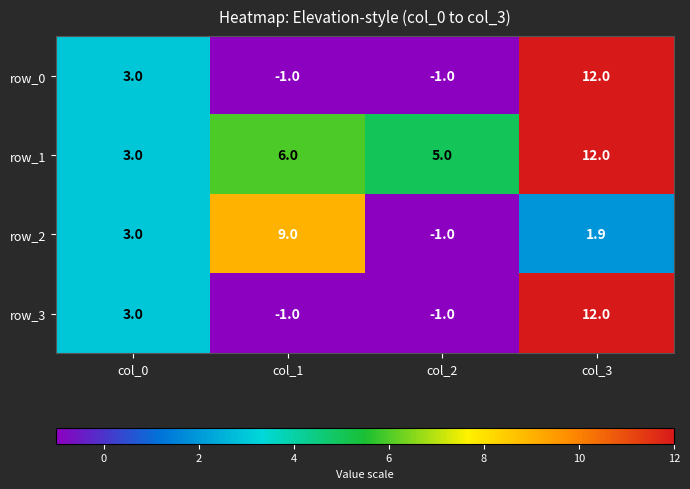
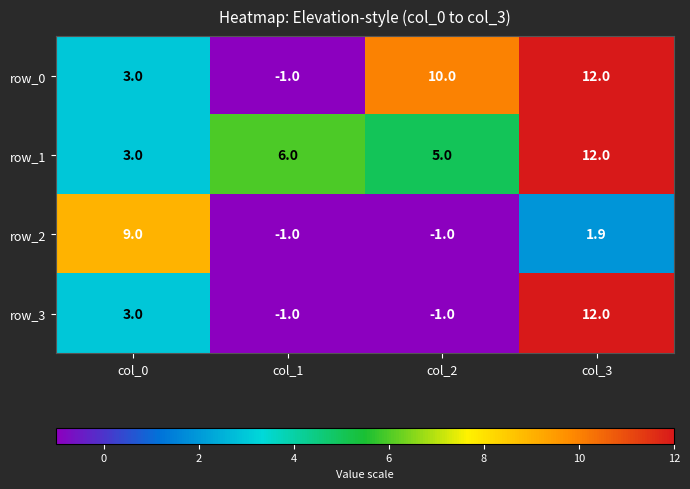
row_0, col_2: -1.0 -> 10.0
row_2, col_0: 3.0 -> 9.0
row_2, col_1: 9.0 -> -1.0
